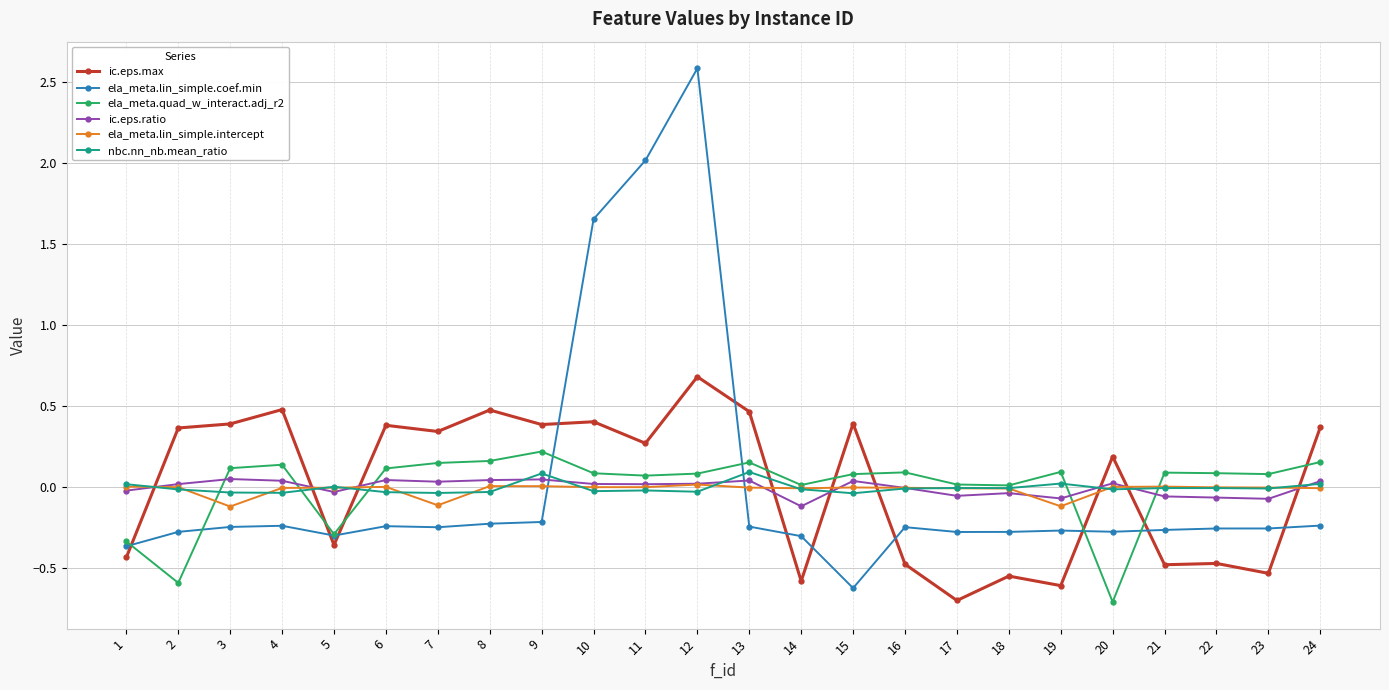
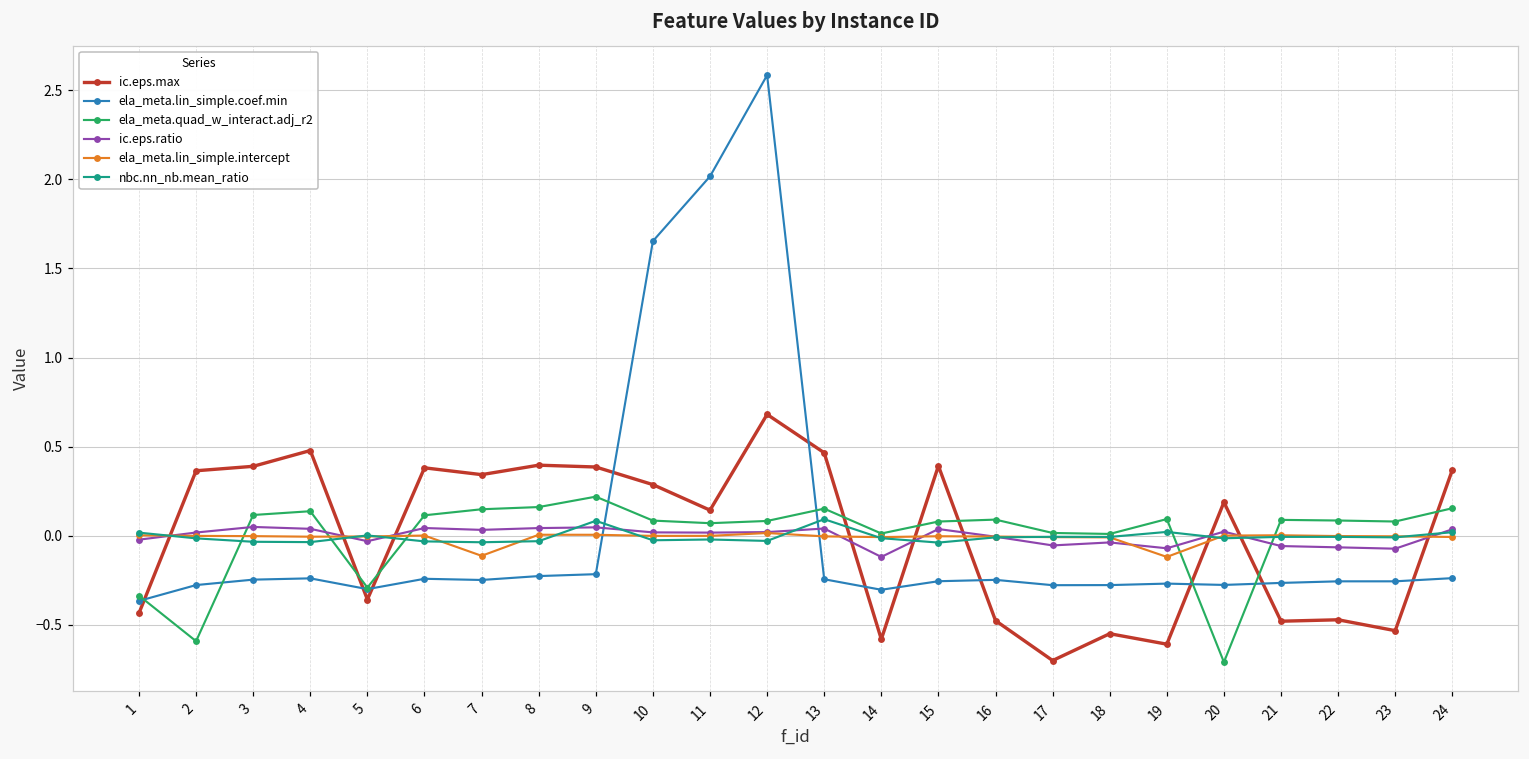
ela_meta.lin_simple.intercept, 3: -0.12 -> 0.00
ic.eps.max, 8: 0.48 -> 0.40
ic.eps.max, 10: 0.40 -> 0.29
ic.eps.max, 11: 0.27 -> 0.14
ela_meta.lin_simple.coef.min, 15: -0.62 -> -0.26
